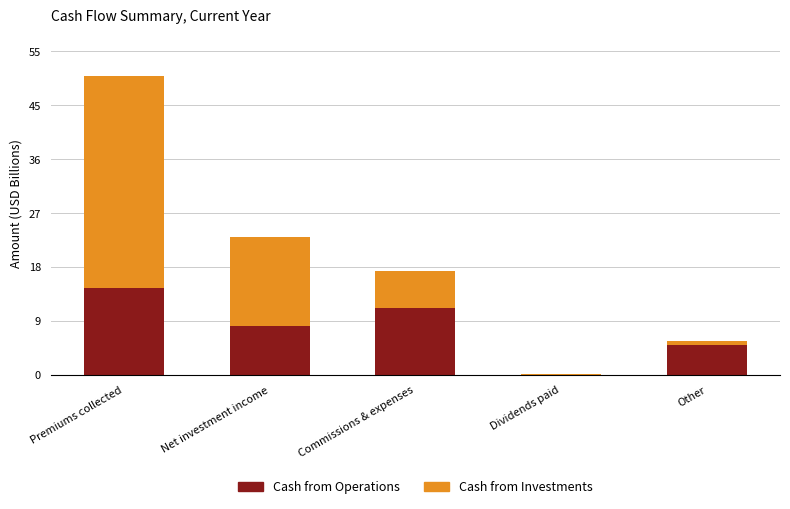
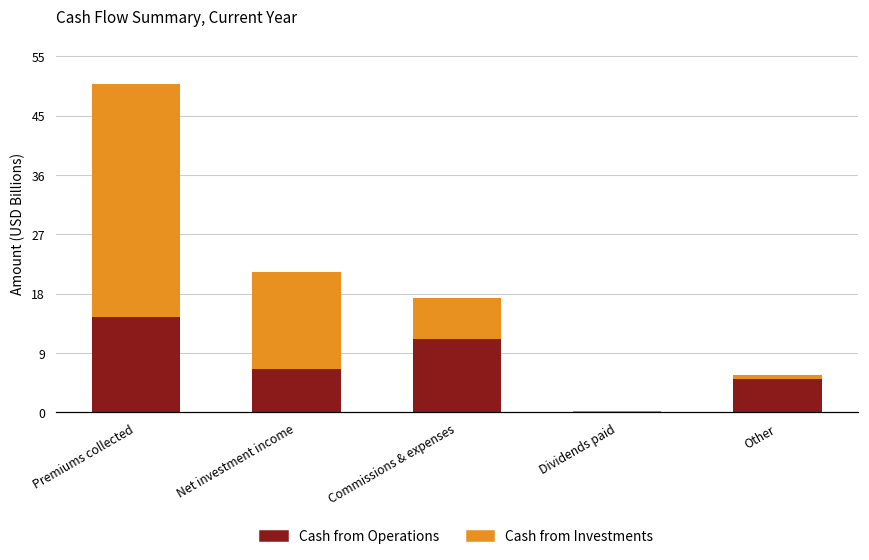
Cash from Operations, Net investment income: 8 -> 7
